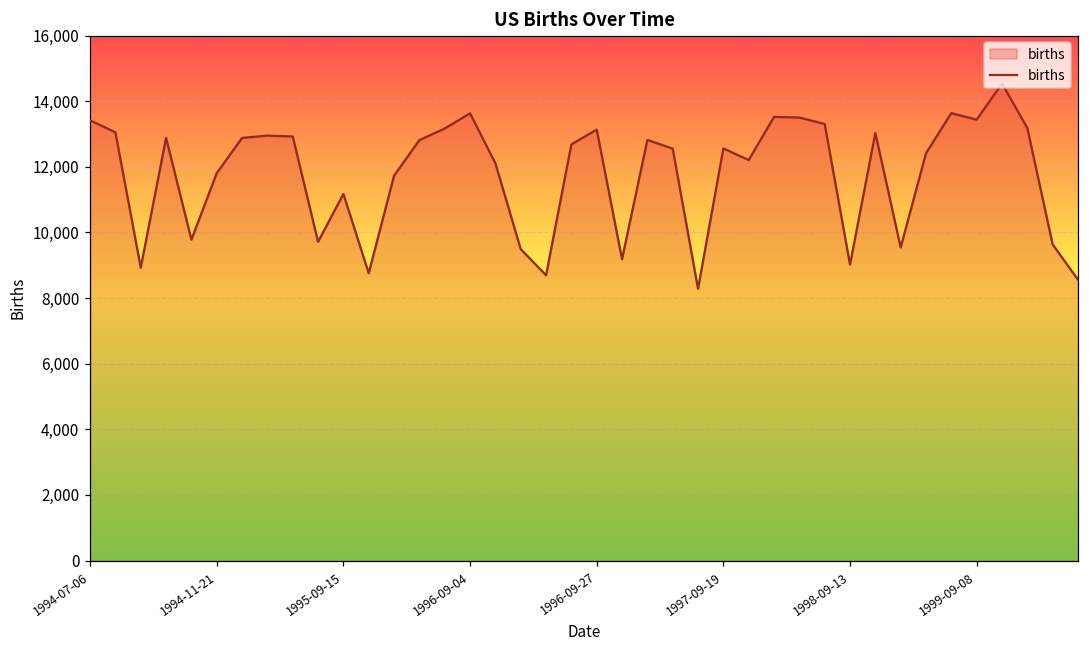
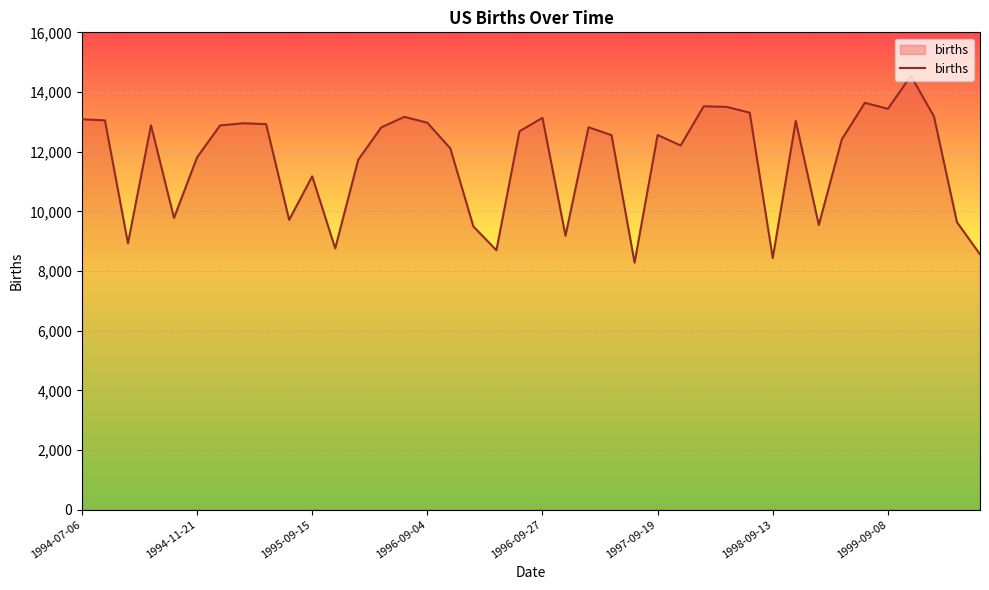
1994-07-06: 13,400 -> 13,100
1996-09-04: 13,600 -> 13,000
1998-09-13: 9,000 -> 8,400
